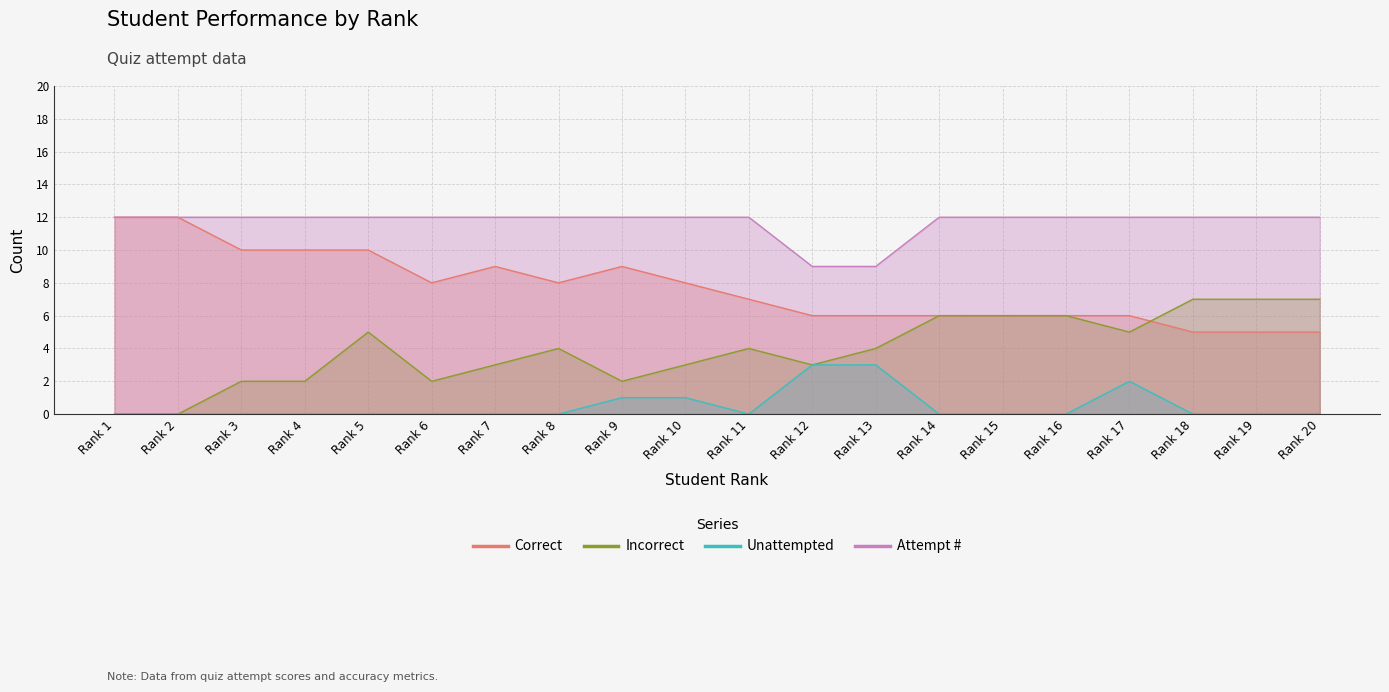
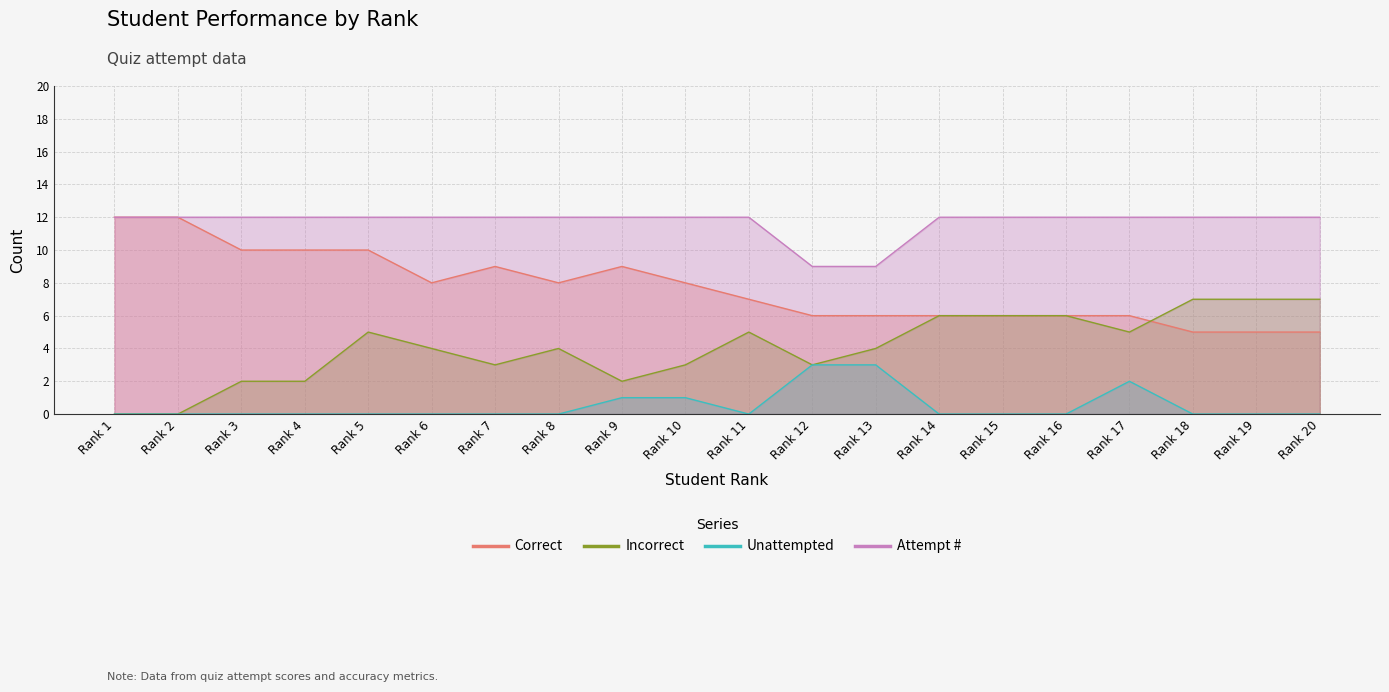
Incorrect, Rank 6: 2 -> 4
Incorrect, Rank 11: 4 -> 5
